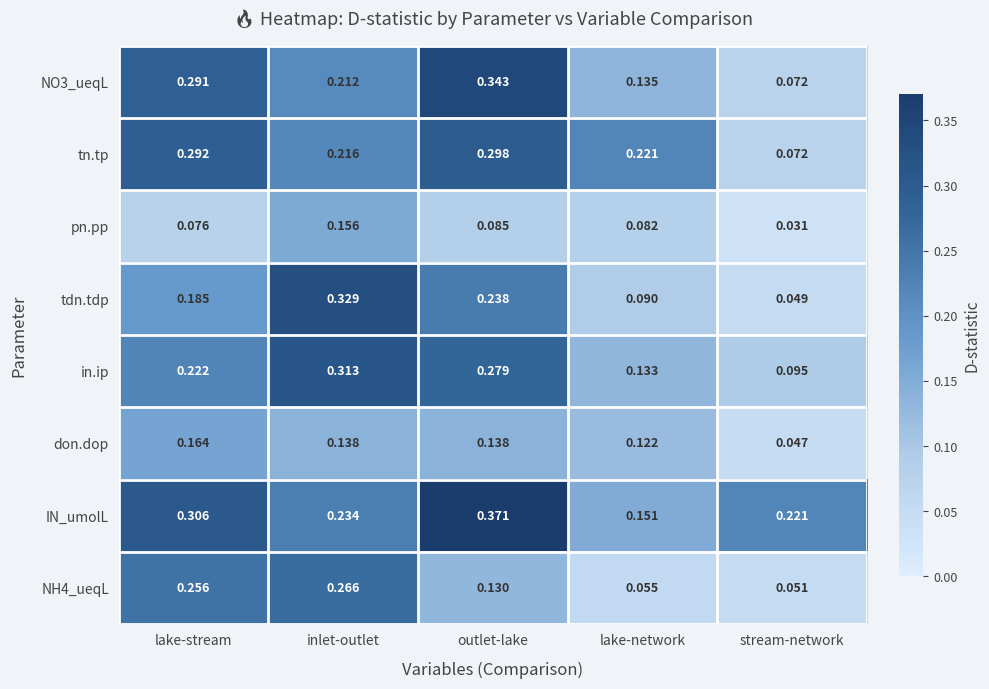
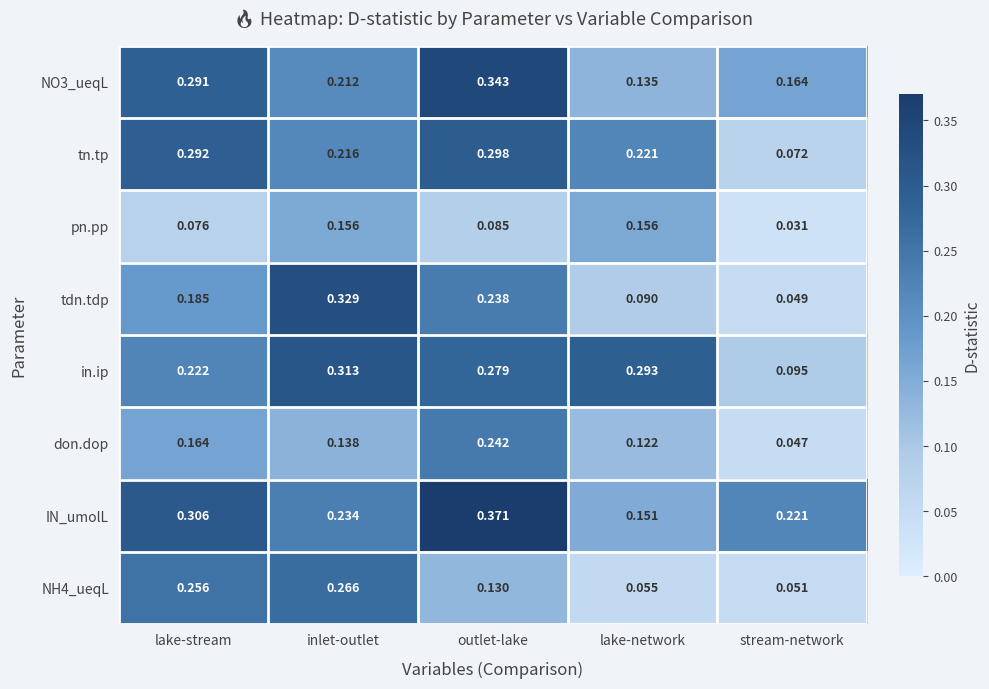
NO3_ueqL, stream-network: 0.072 -> 0.164
pn.pp, lake-network: 0.082 -> 0.156
in.ip, lake-network: 0.133 -> 0.293
don.dop, outlet-lake: 0.138 -> 0.242
